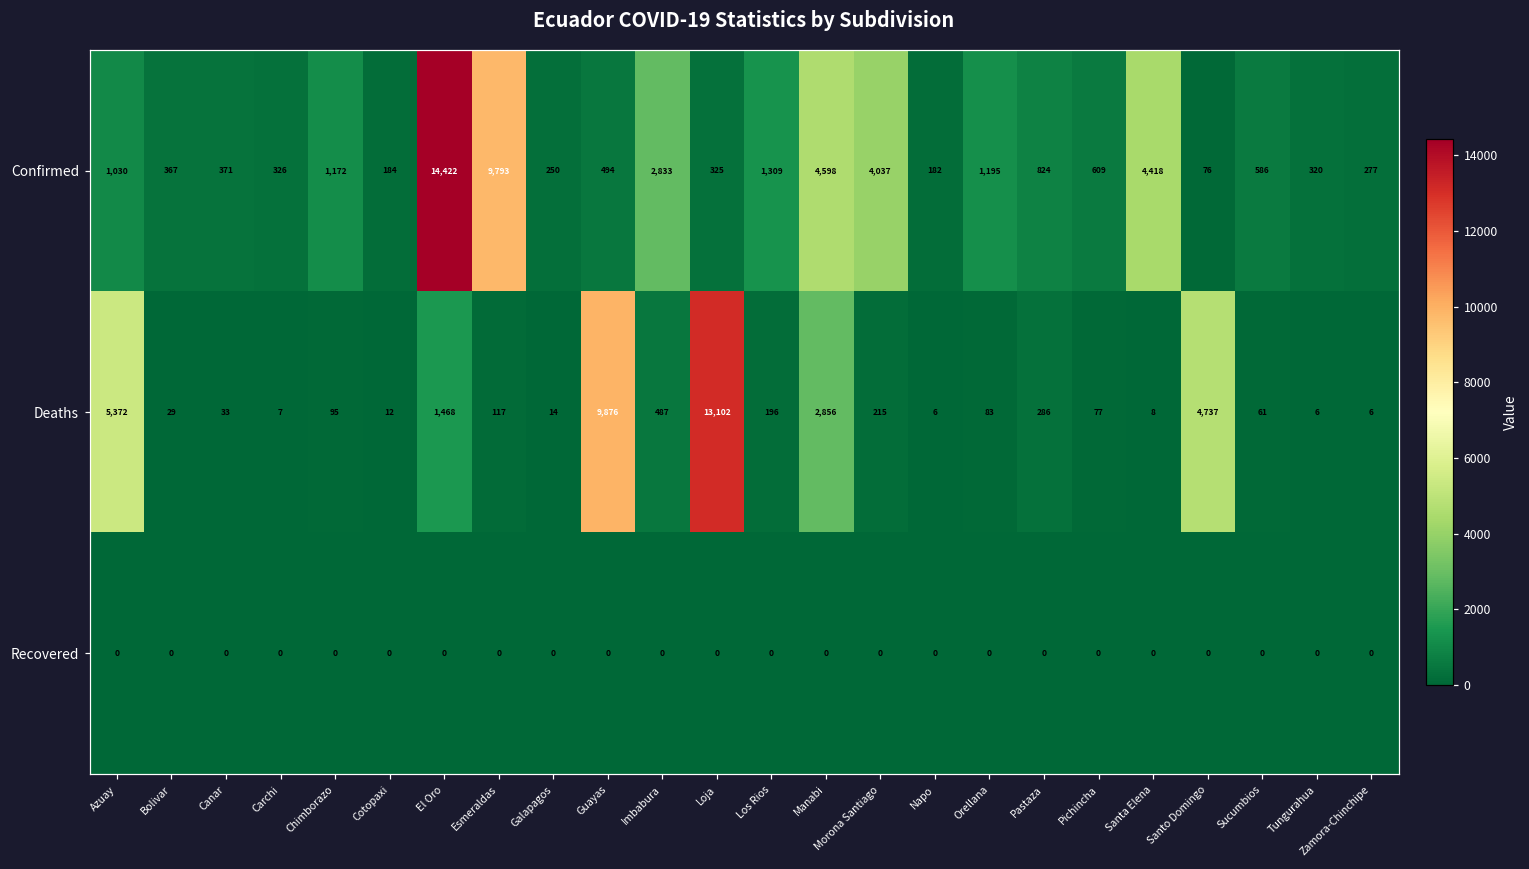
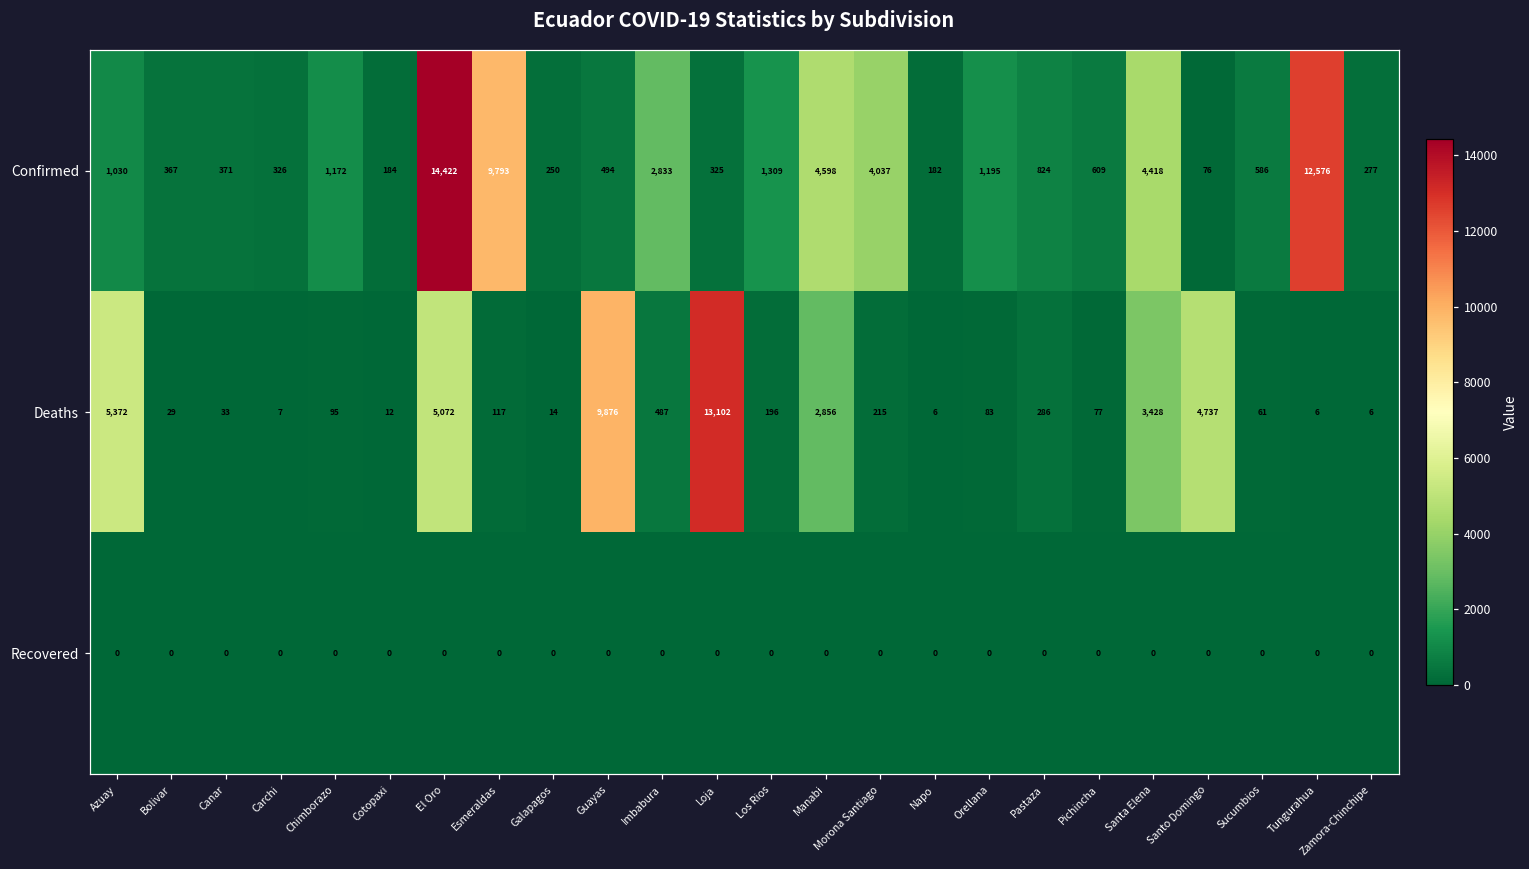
Confirmed, Tungurahua: 320 -> 12,576
Deaths, El Oro: 1,468 -> 5,072
Deaths, Santa Elena: 8 -> 3,428
